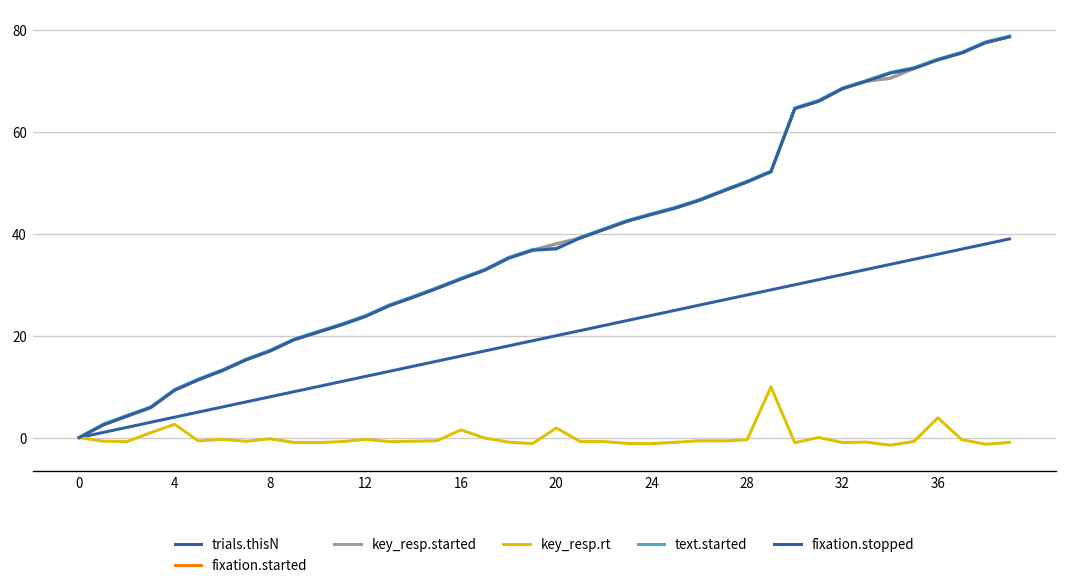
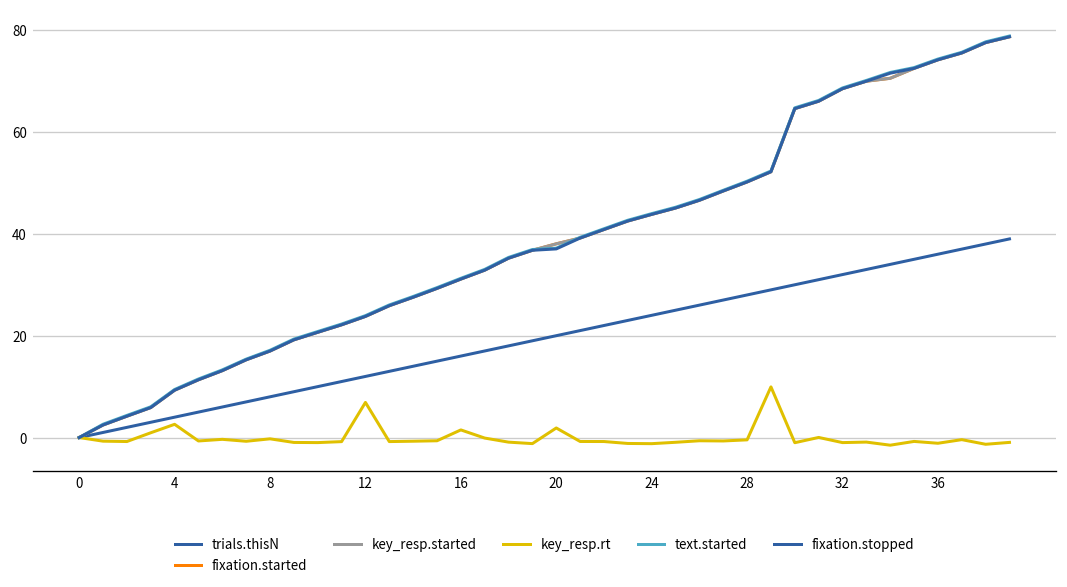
key_resp.rt, 12: 0 -> 7
key_resp.rt, 36: 4 -> -1
